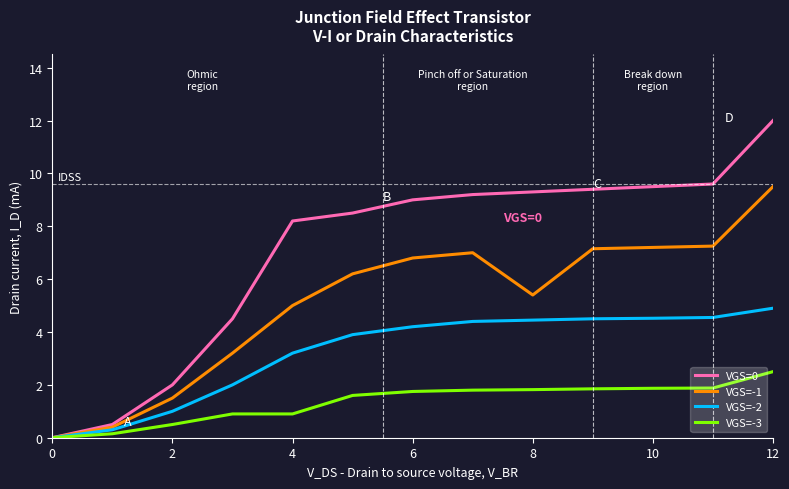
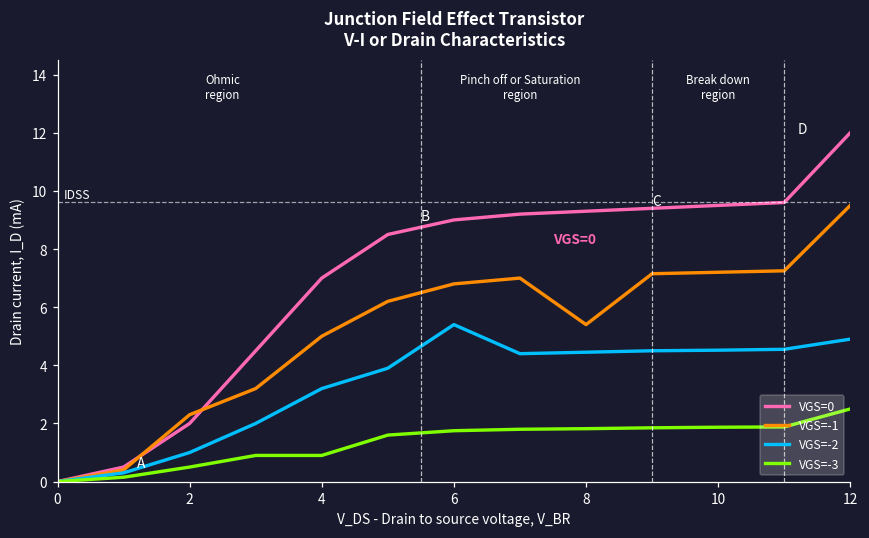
VGS=-1, 2: 1.5 -> 2.3
VGS=0, 4: 8.2 -> 7.0
VGS=-2, 6: 4.2 -> 5.4
